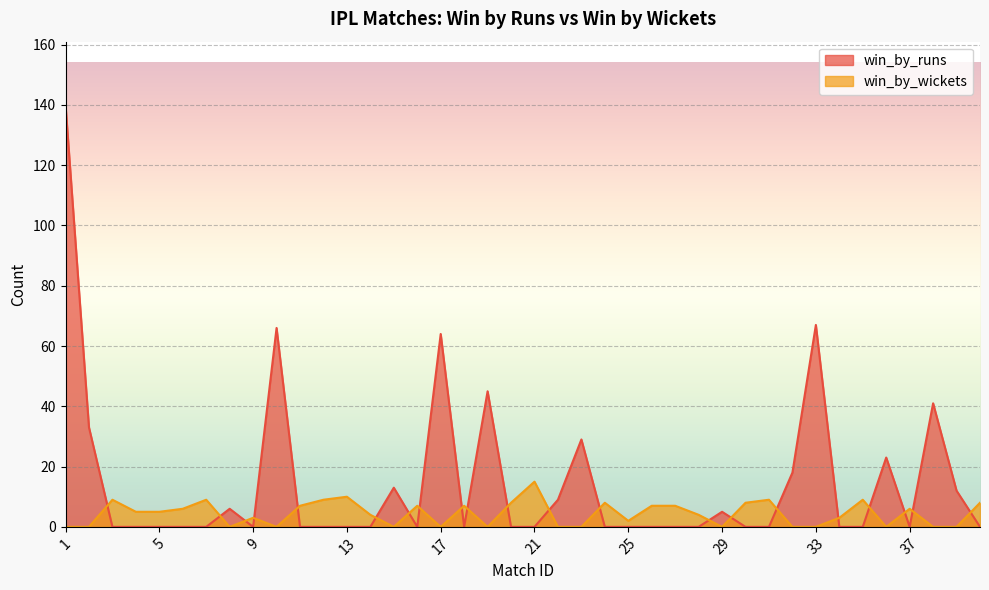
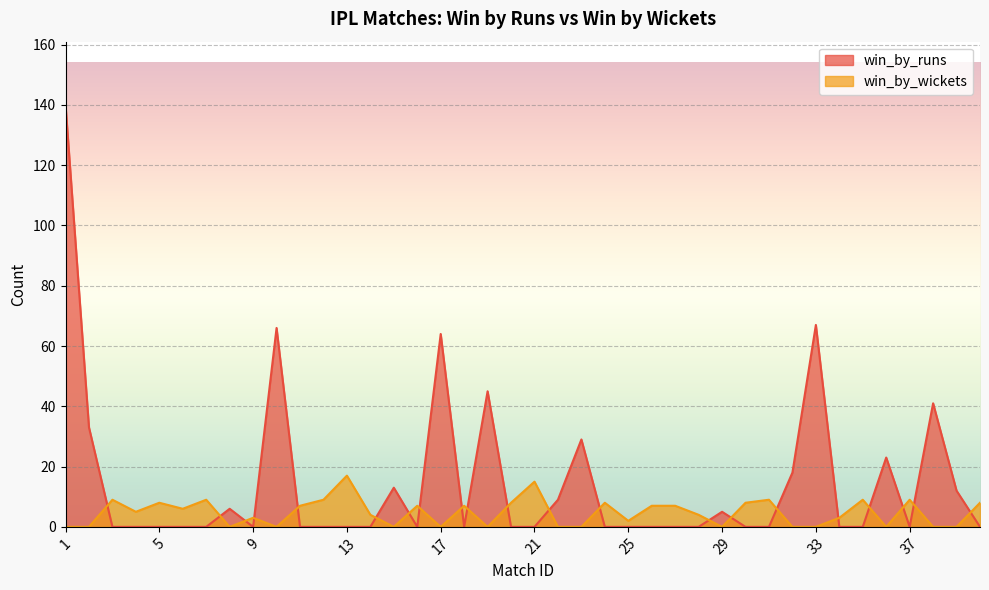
win_by_wickets, 5: 5 -> 8
win_by_wickets, 13: 10 -> 17
win_by_wickets, 37: 6 -> 9
